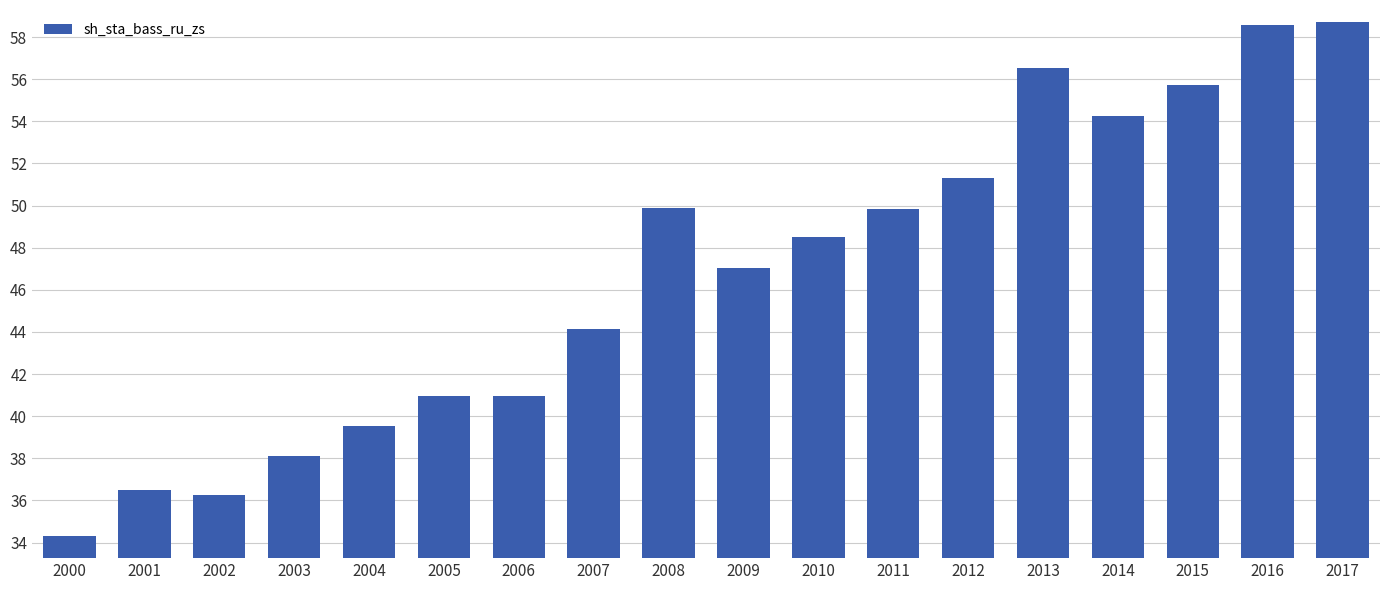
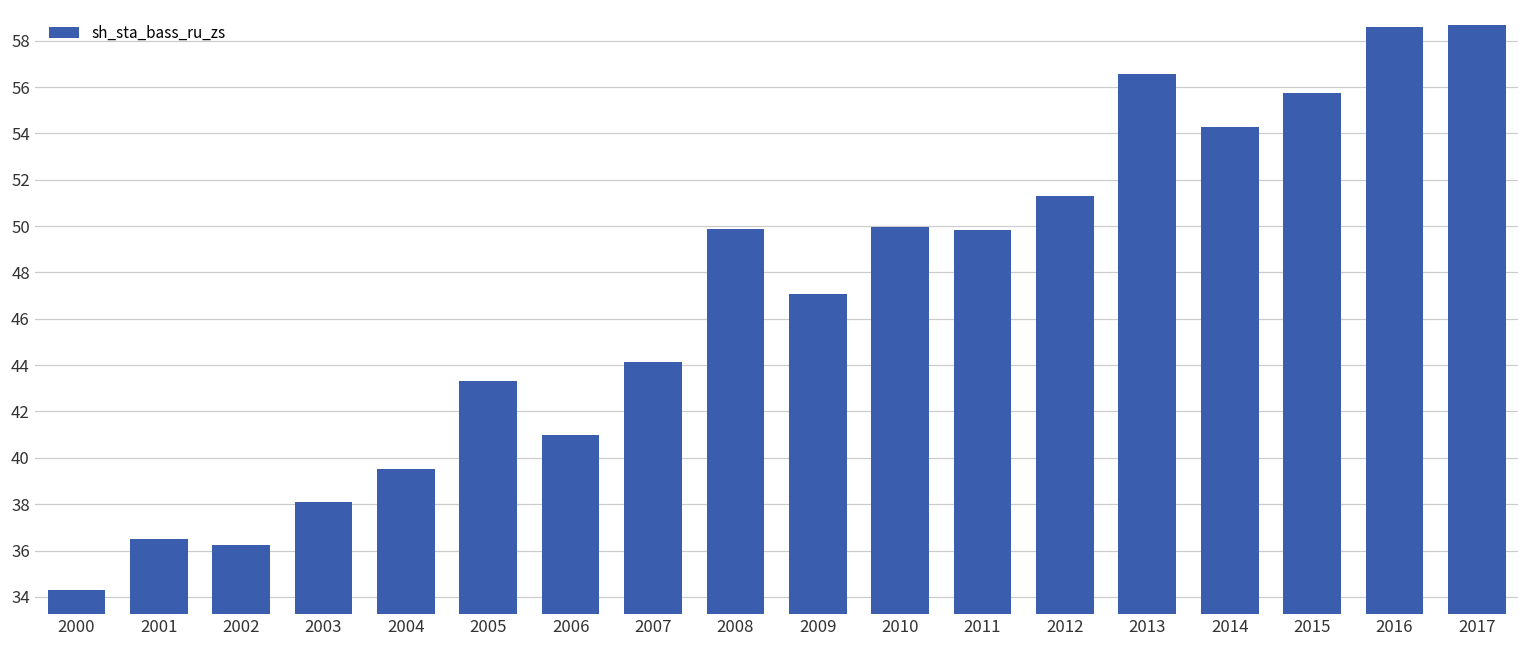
2005: 41.0 -> 43.3
2010: 48.5 -> 49.9
